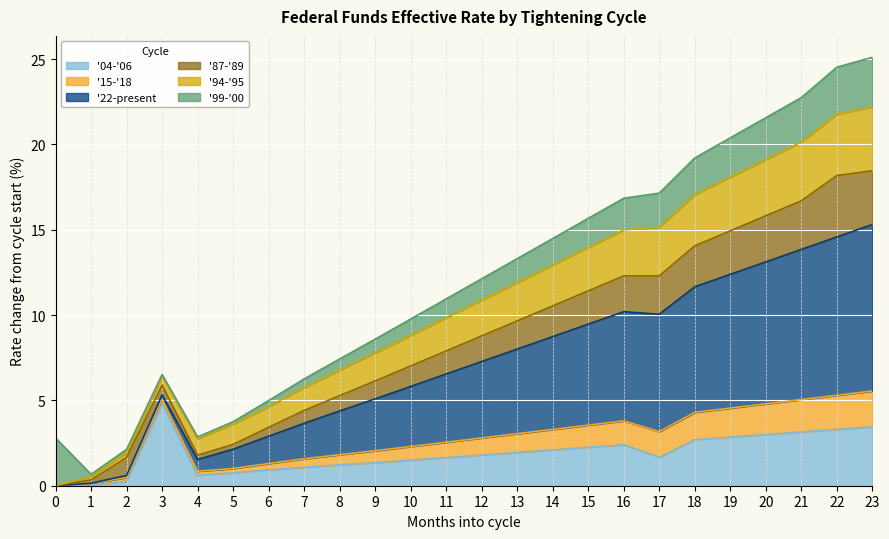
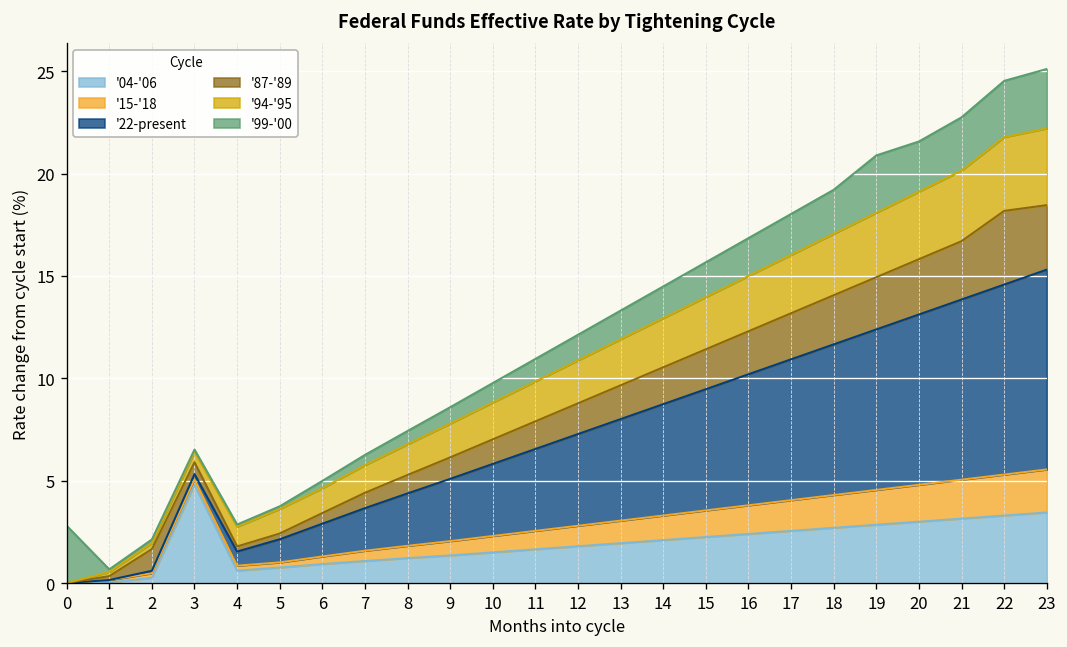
'04-'06, 17: 1.7 -> 2.6
'99-'00, 19: 2.3 -> 2.8
